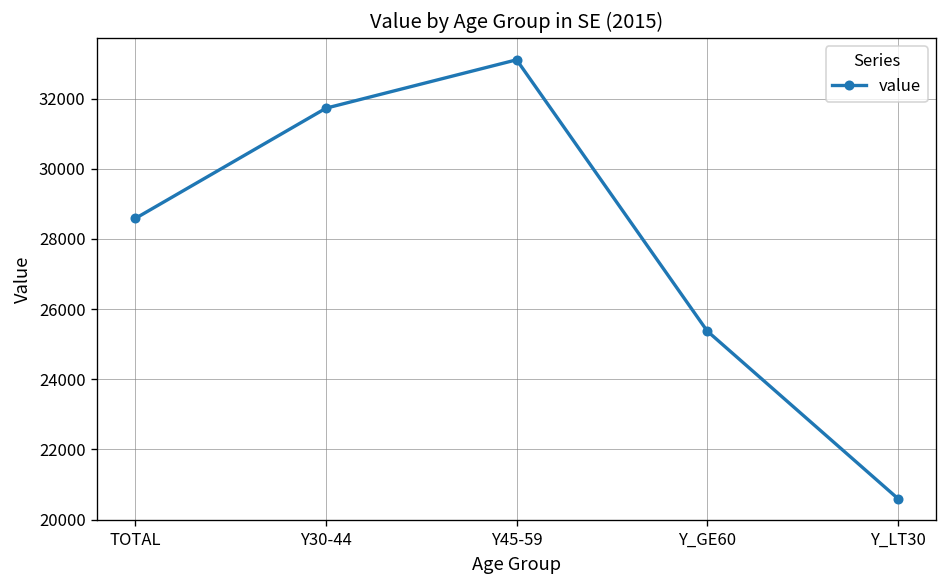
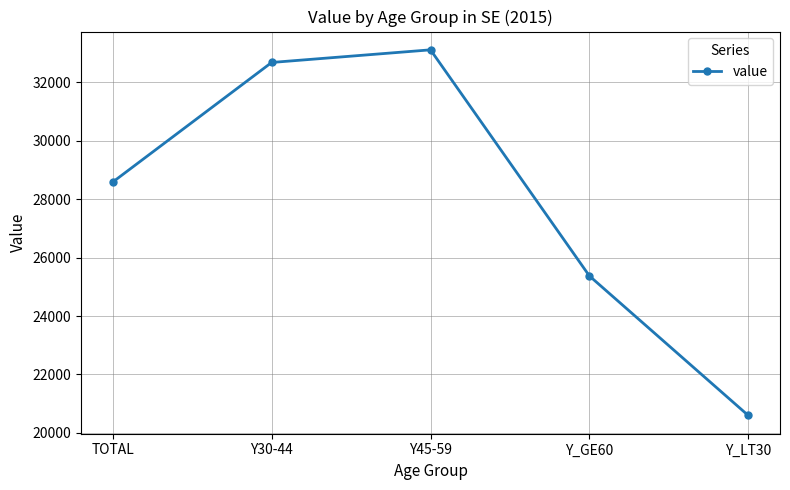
Y30-44: 31700 -> 32700
